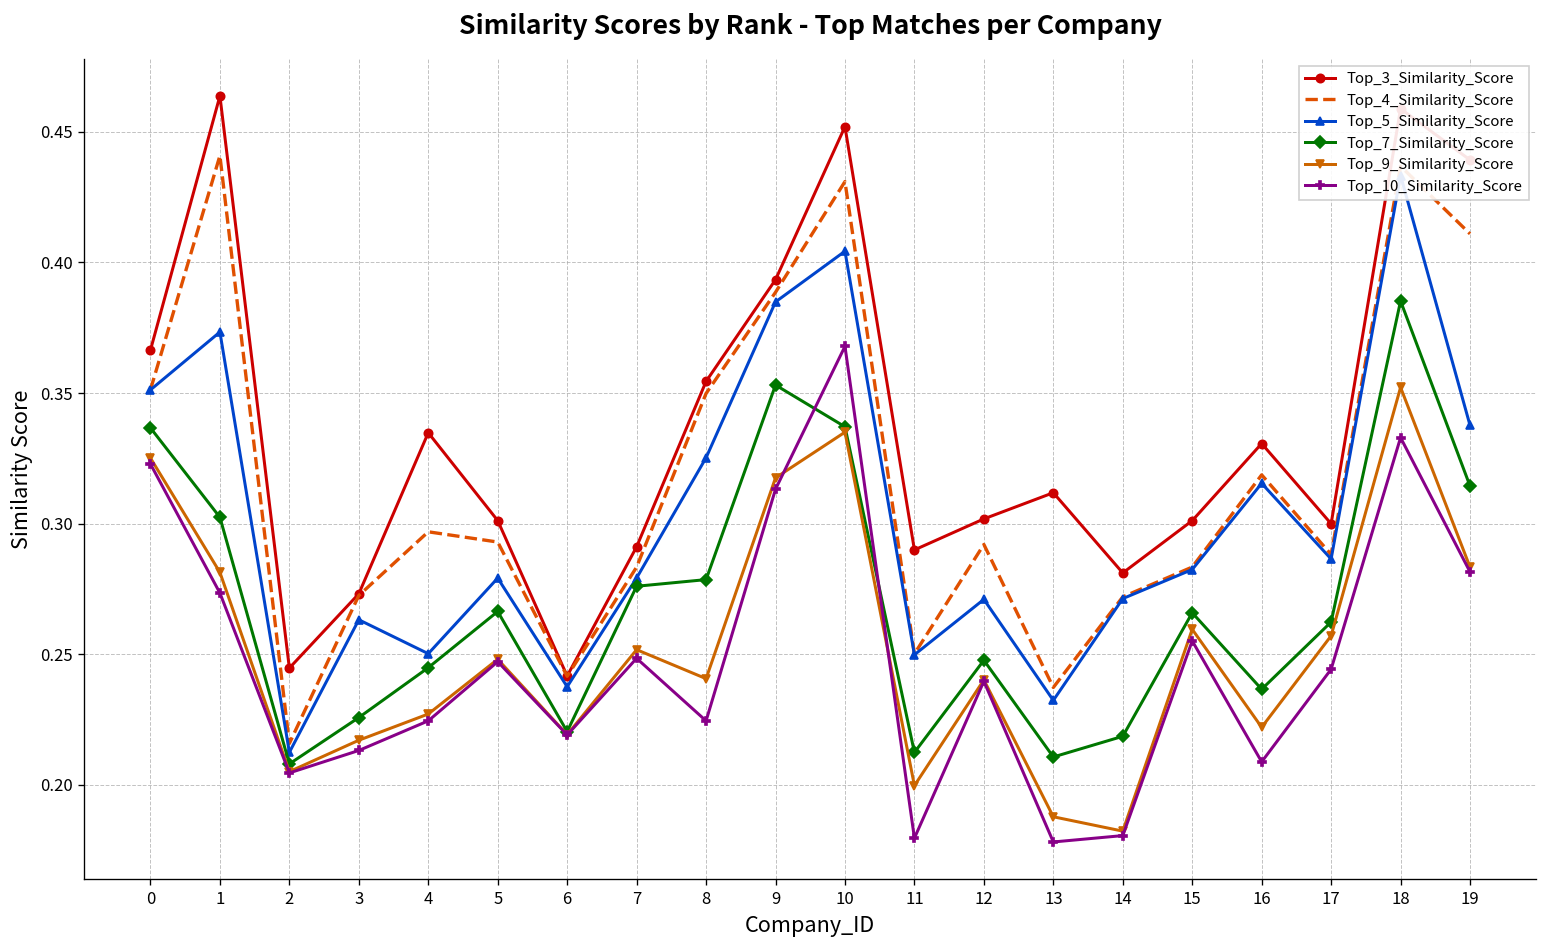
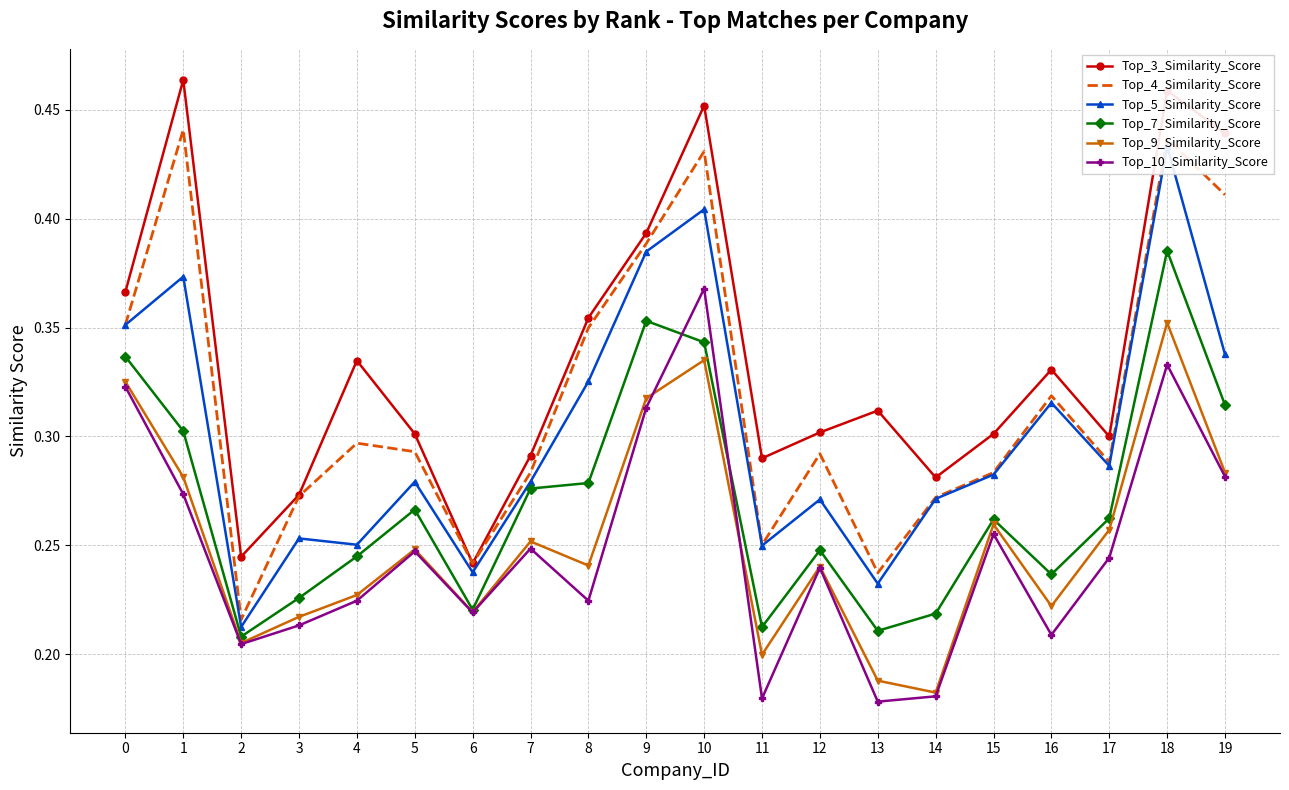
Top_5_Similarity_Score, 3: 0.263 -> 0.253
Top_7_Similarity_Score, 10: 0.337 -> 0.343
Top_7_Similarity_Score, 15: 0.266 -> 0.262
